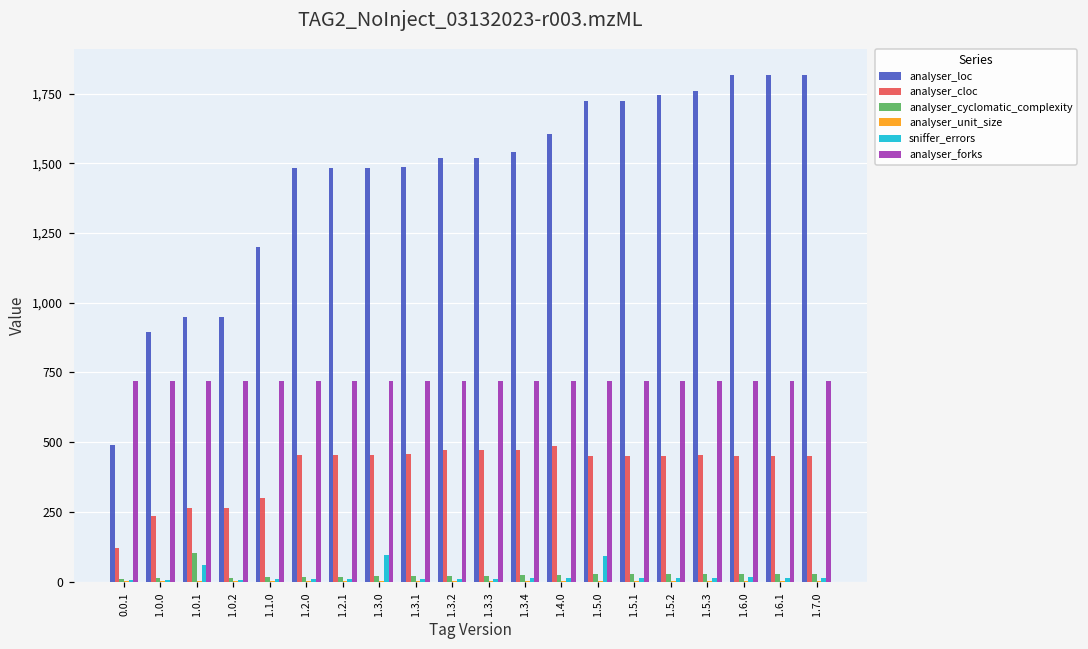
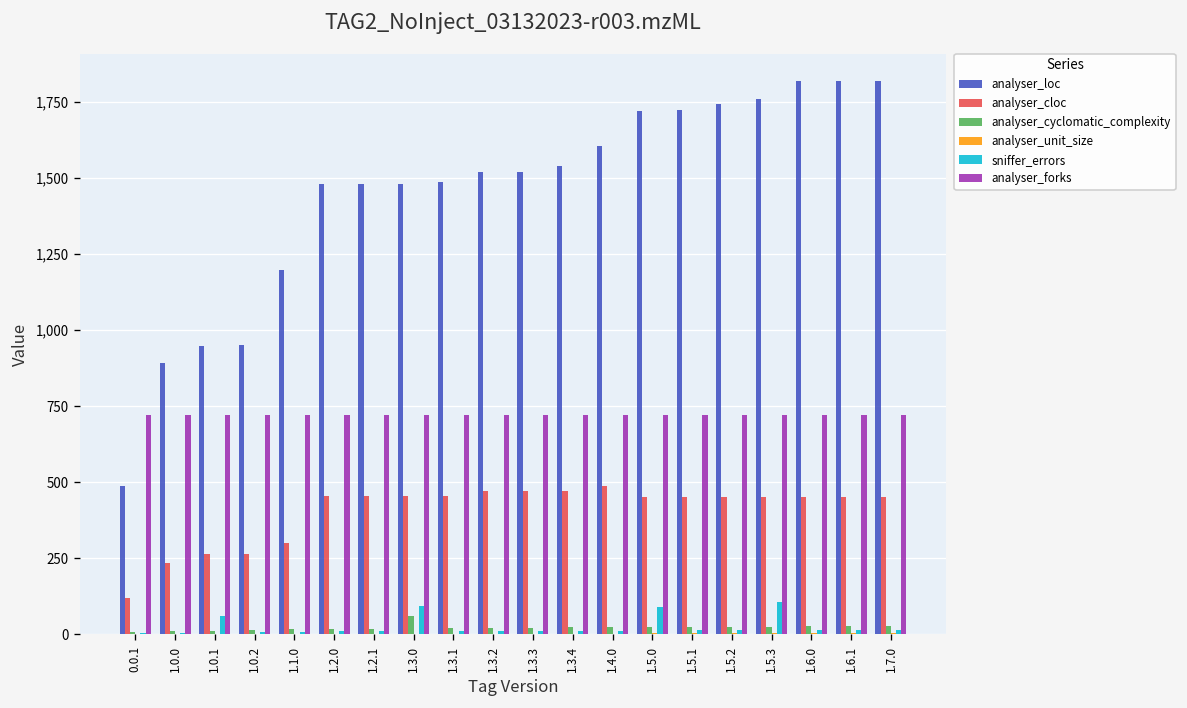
analyser_cyclomatic_complexity, 1.0.1: 100 -> 10
analyser_cyclomatic_complexity, 1.3.0: 20 -> 60
sniffer_errors, 1.5.3: 10 -> 110
